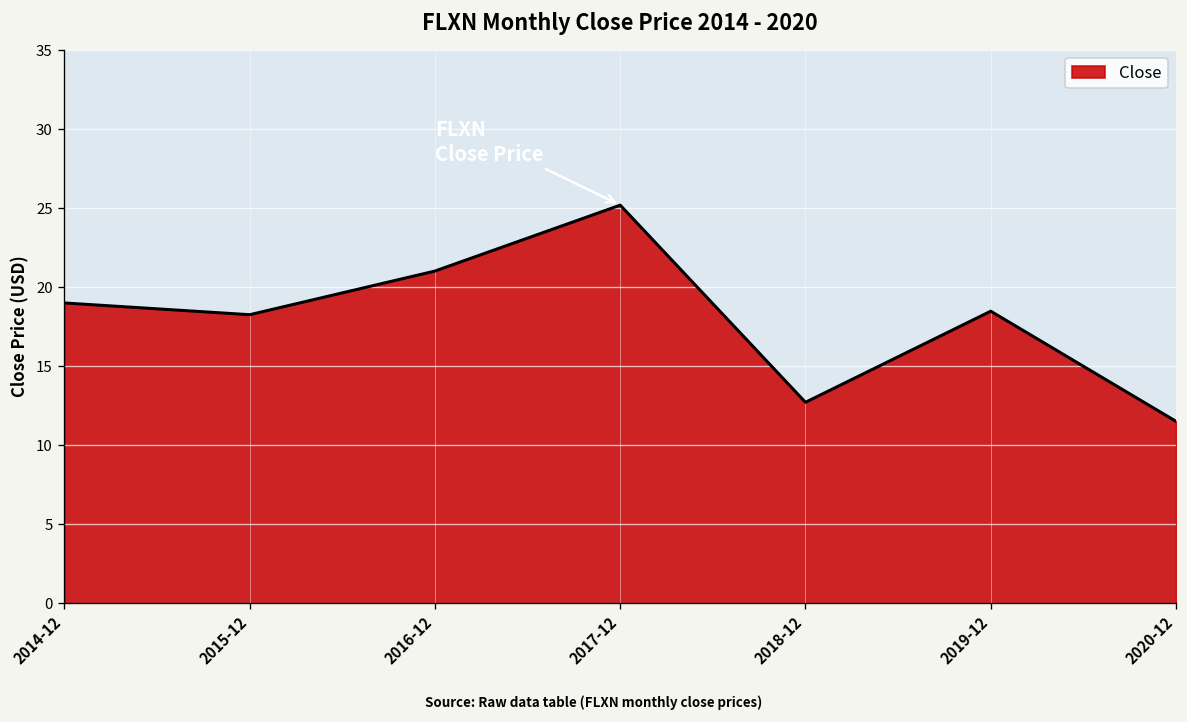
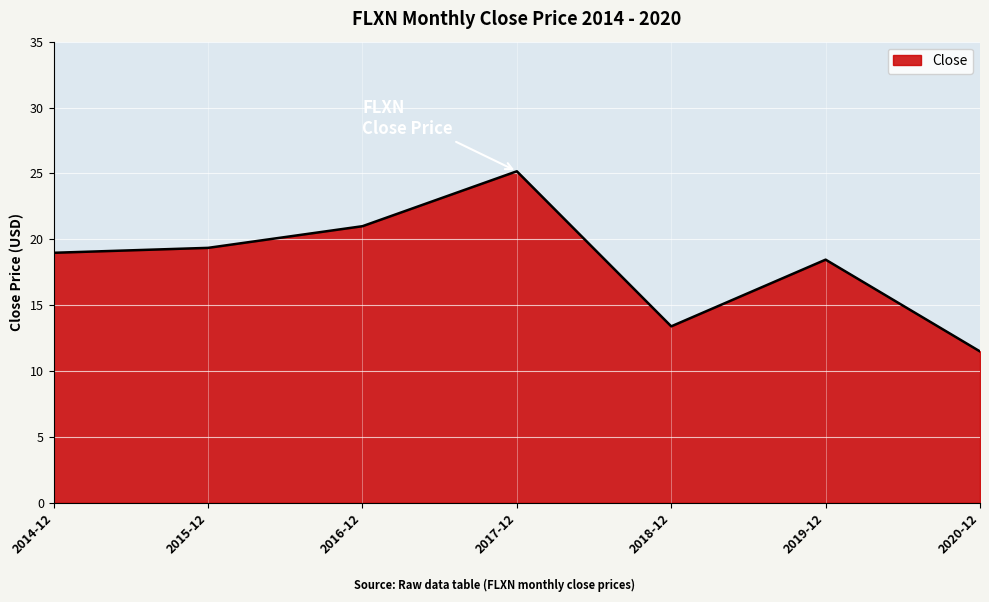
2015-12: 18.2 -> 19.3
2018-12: 12.7 -> 13.4
